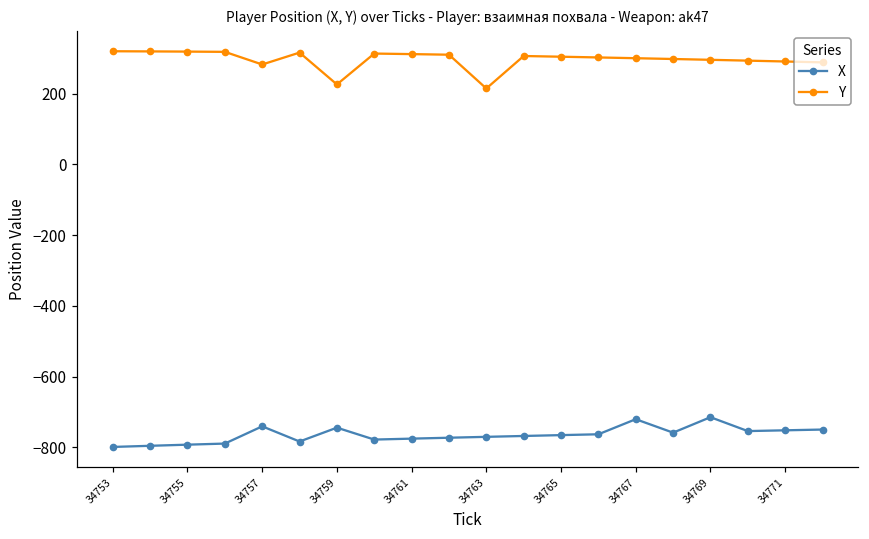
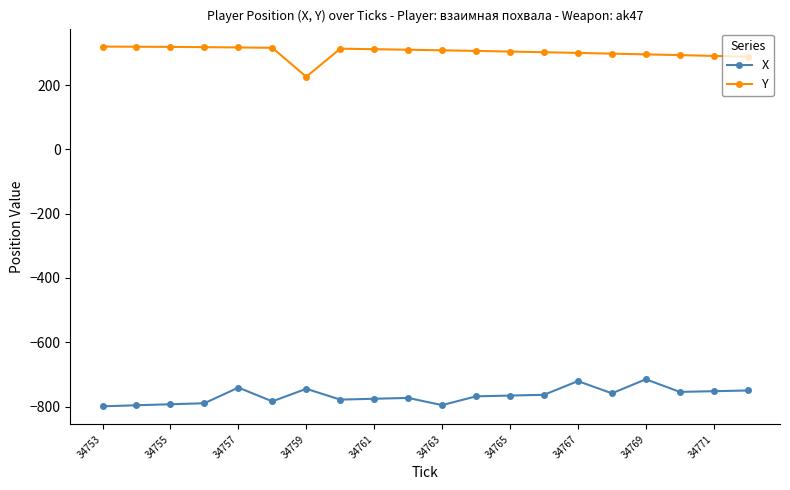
Y, 34757: 280 -> 320
X, 34763: -770 -> -800
Y, 34763: 210 -> 310
